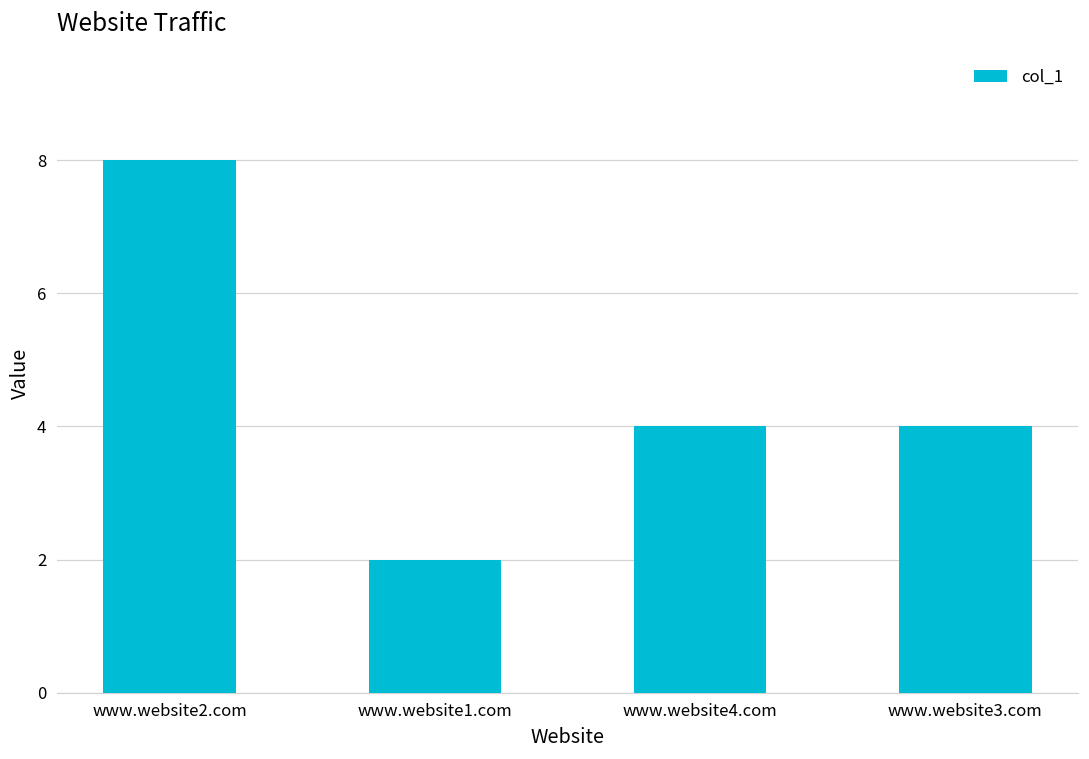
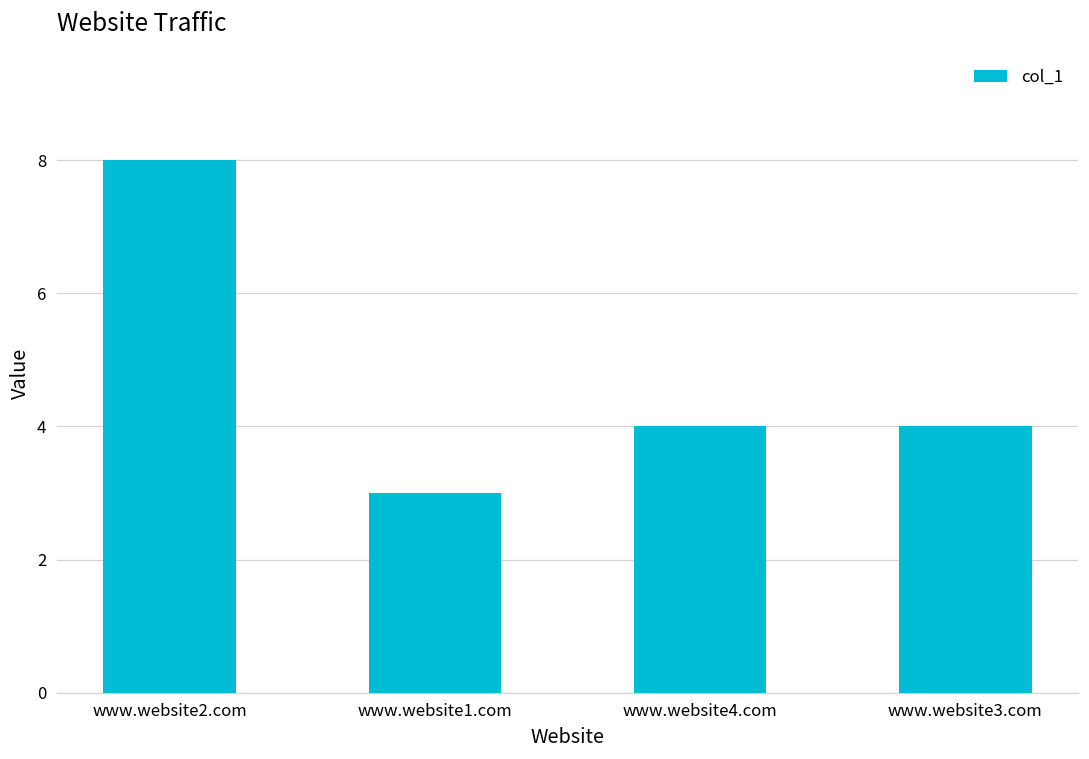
www.website1.com: 2 -> 3
